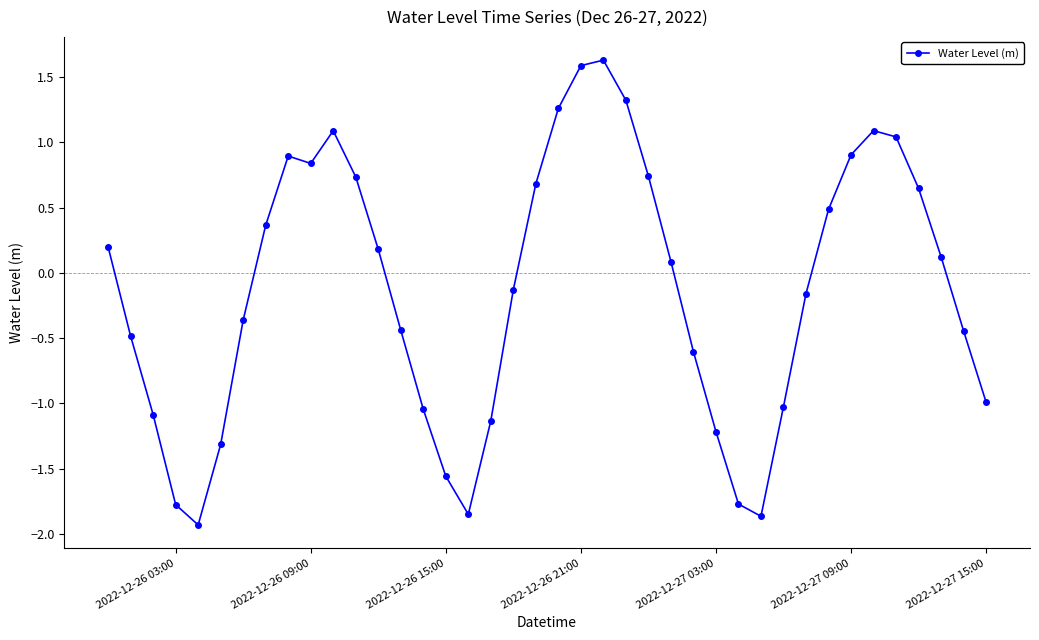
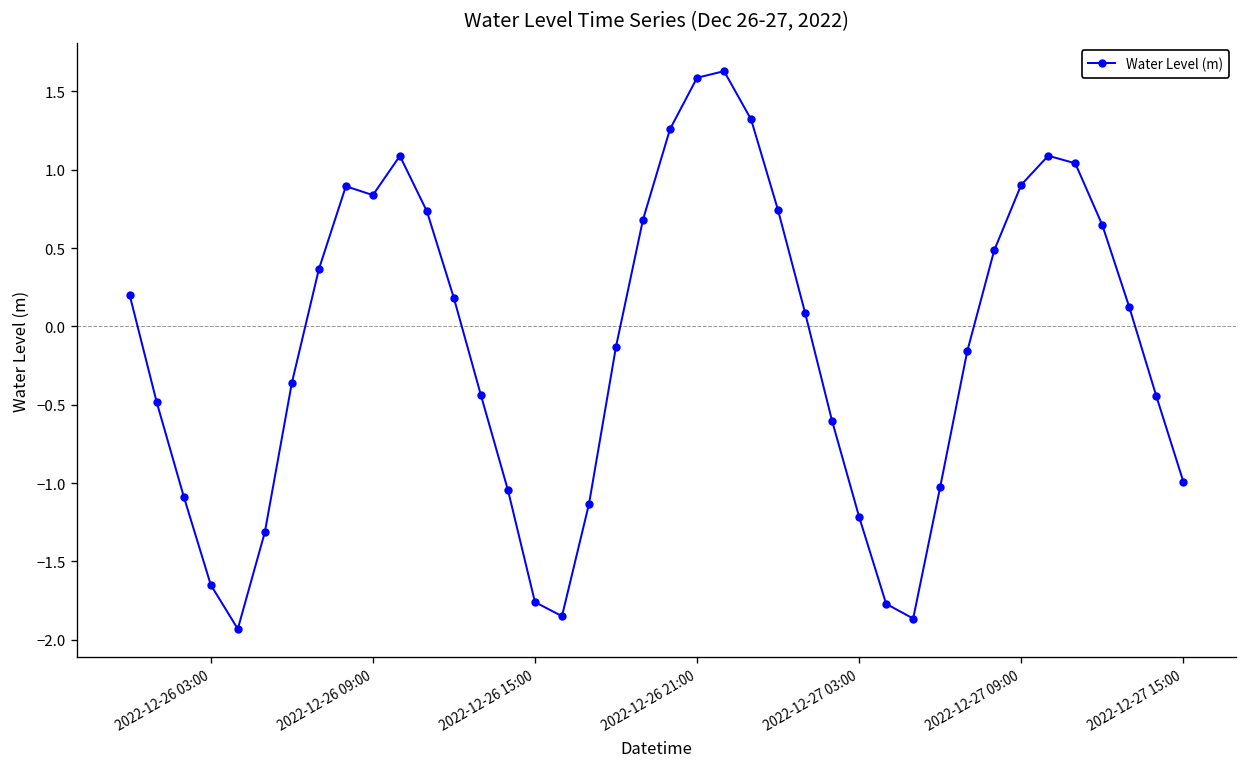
2022-12-26 03:00: -1.78 -> -1.65
2022-12-26 15:00: -1.56 -> -1.76
